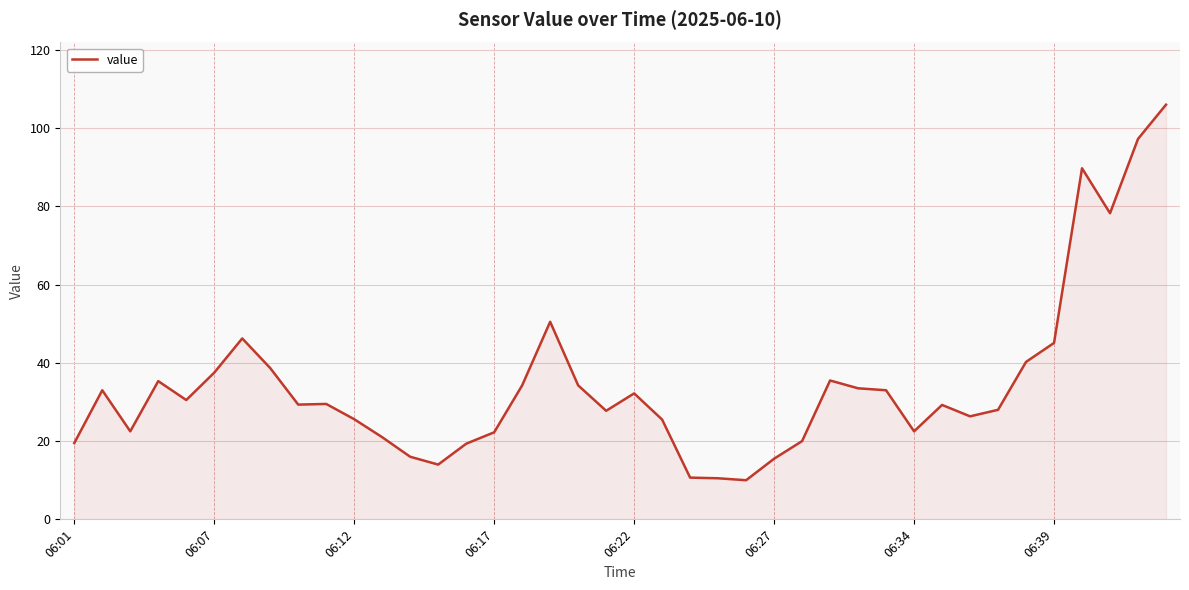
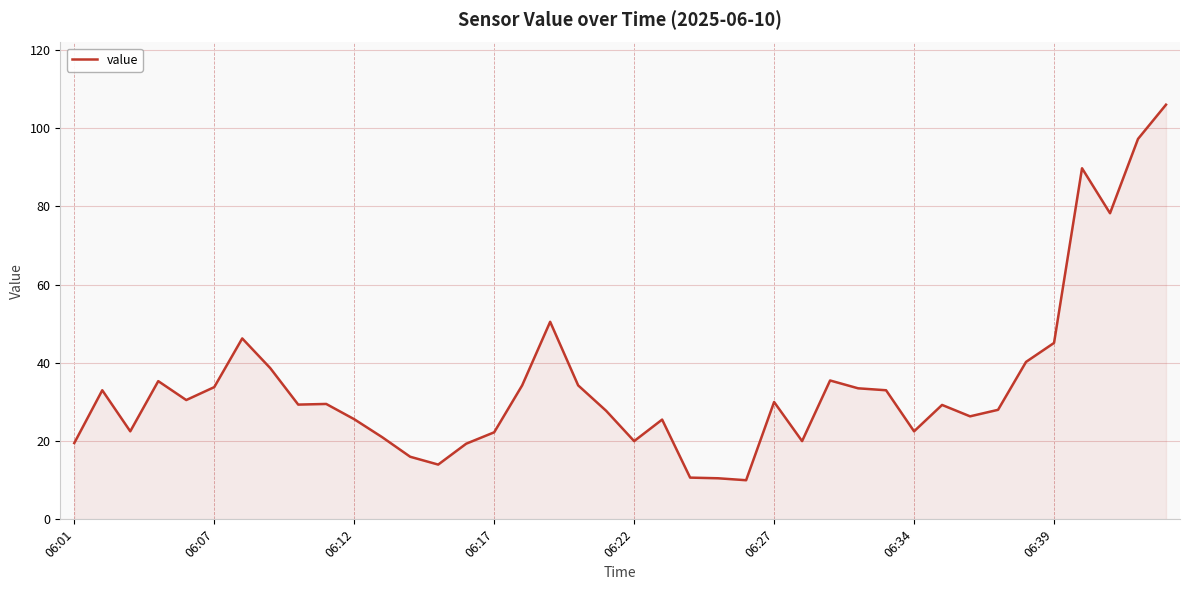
06:07: 38 -> 34
06:22: 32 -> 20
06:27: 16 -> 30
